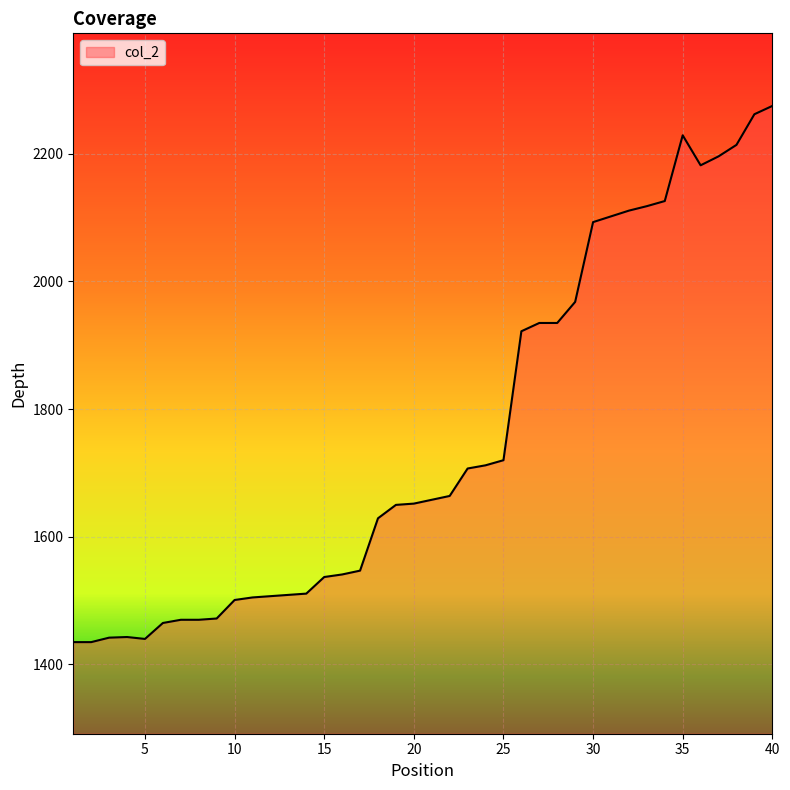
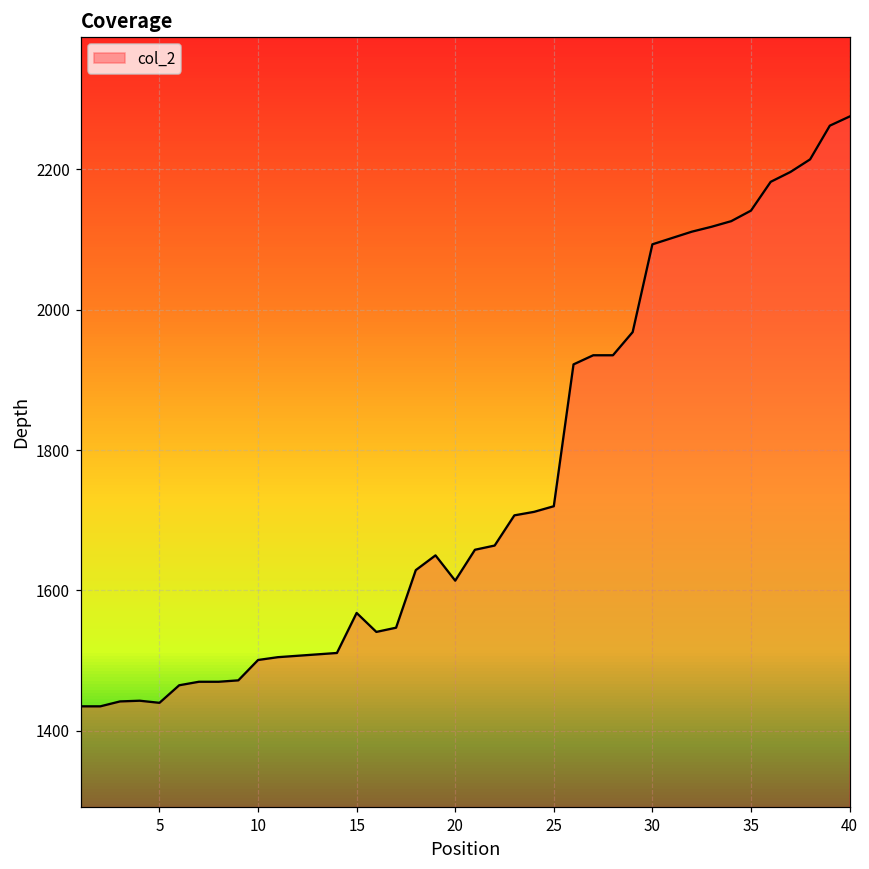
15: 1540 -> 1570
20: 1650 -> 1610
35: 2230 -> 2140
